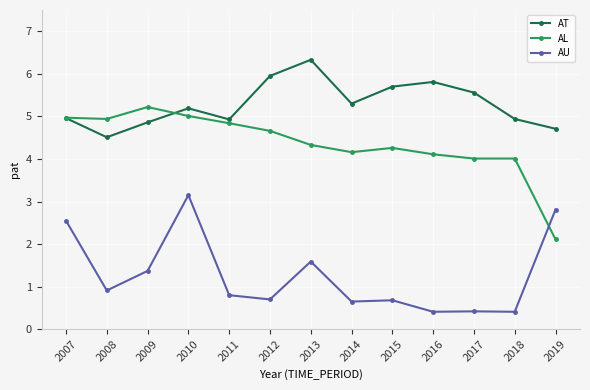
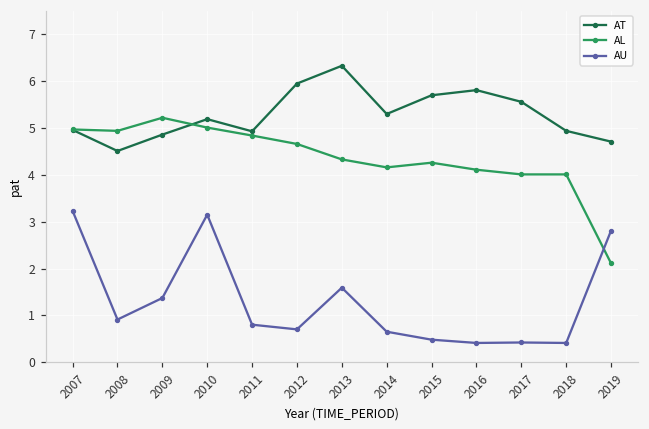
AU, 2007: 2.6 -> 3.2
AU, 2015: 0.7 -> 0.5
